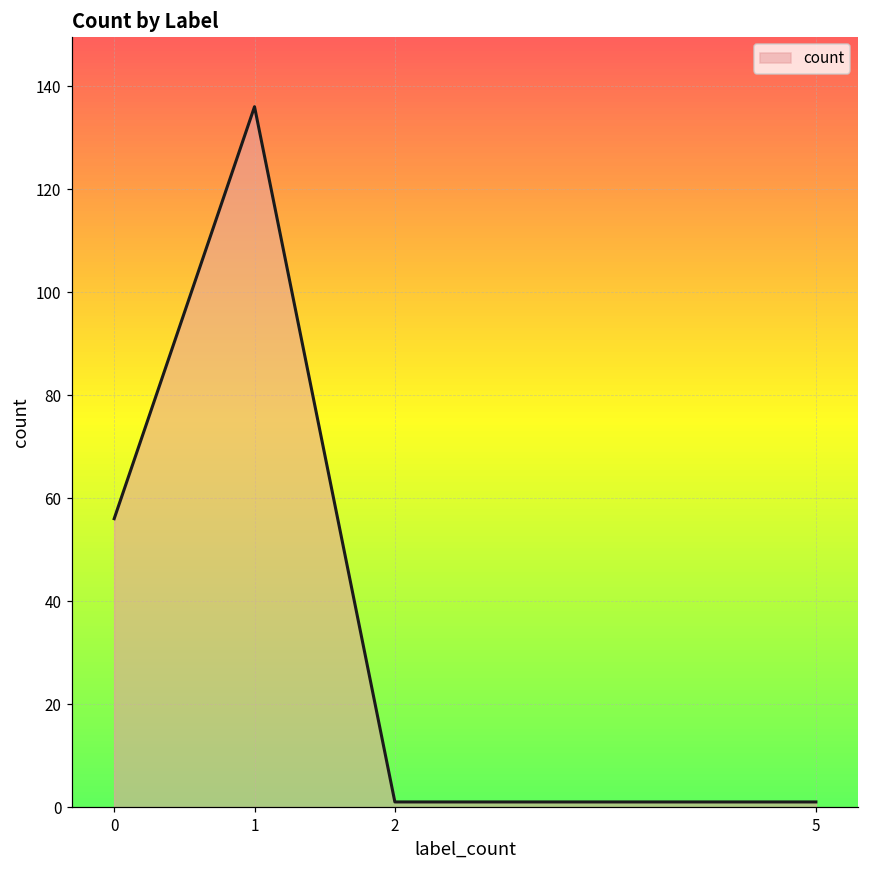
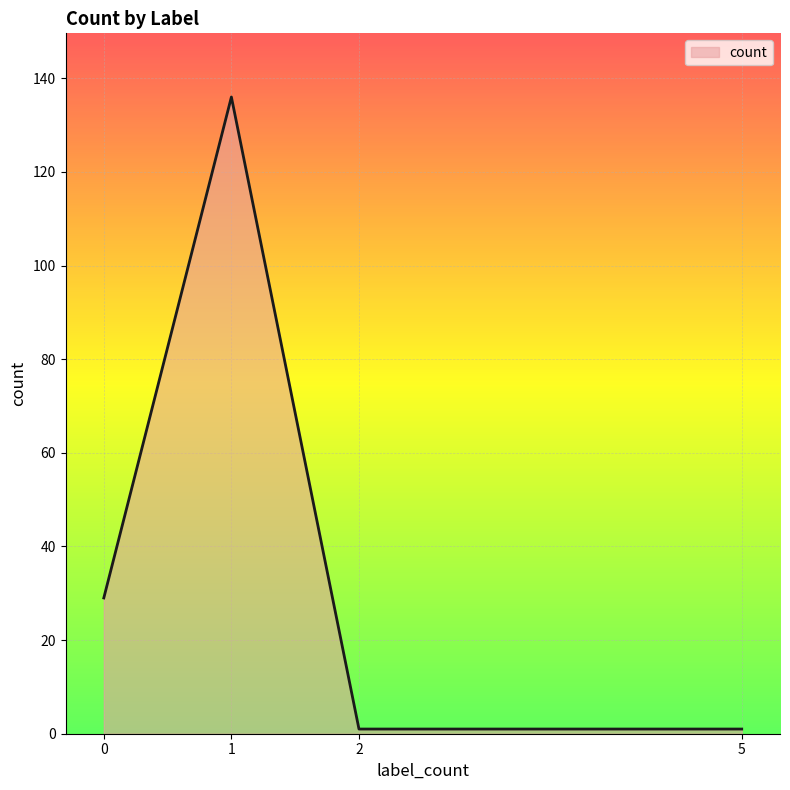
0: 56 -> 29
